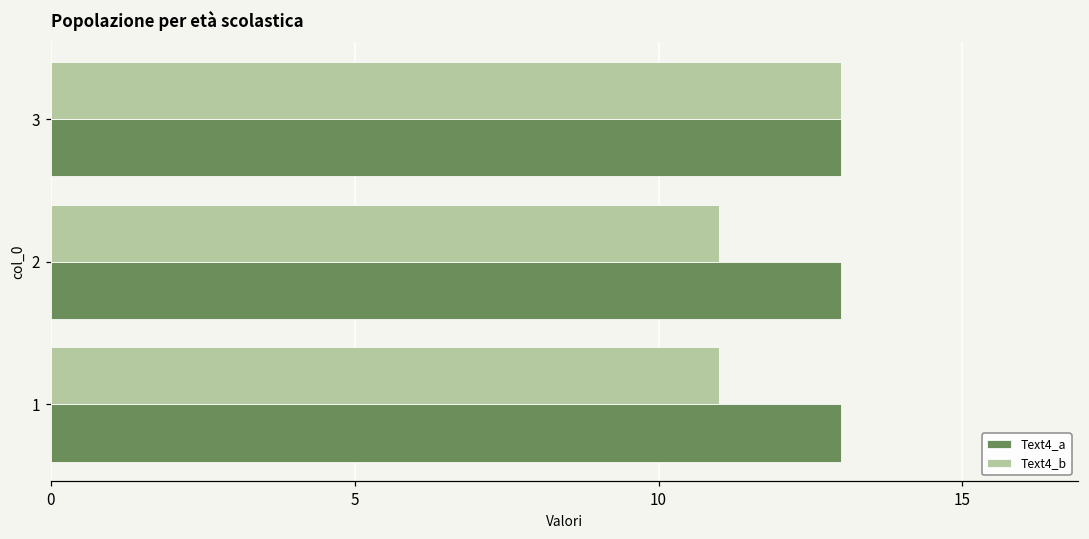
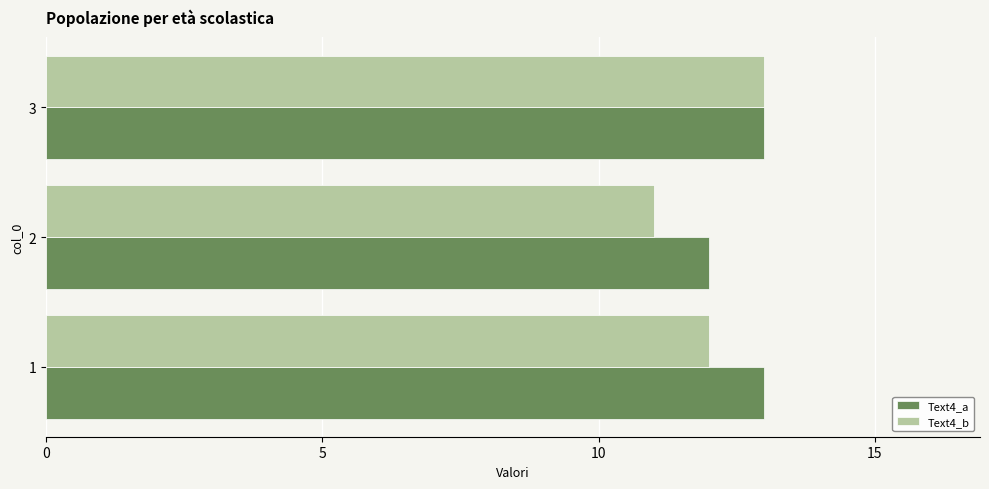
Text4_a, 2: 13 -> 12
Text4_b, 1: 11 -> 12
